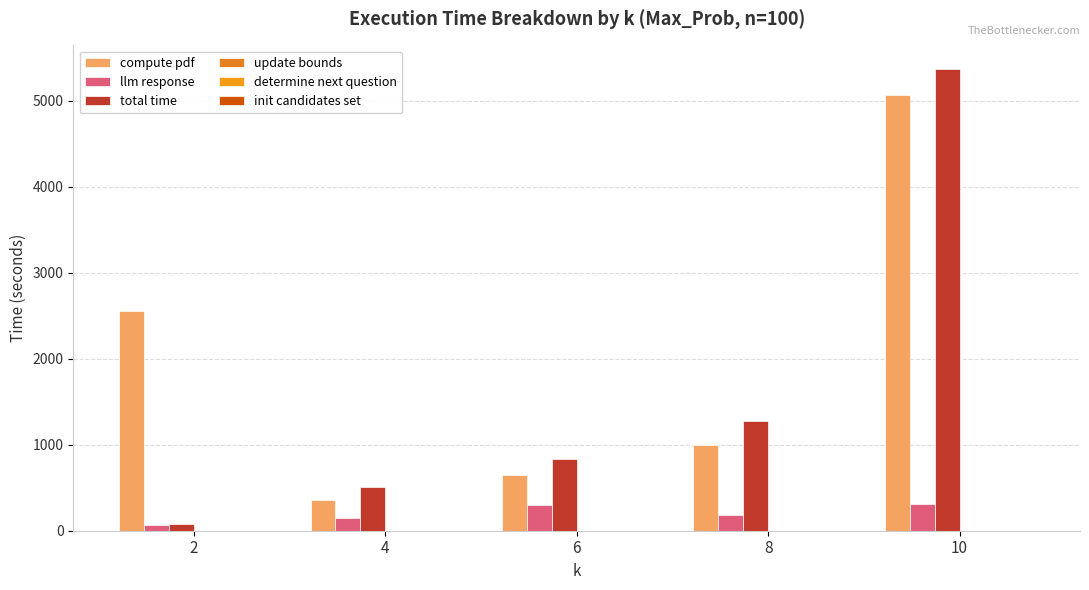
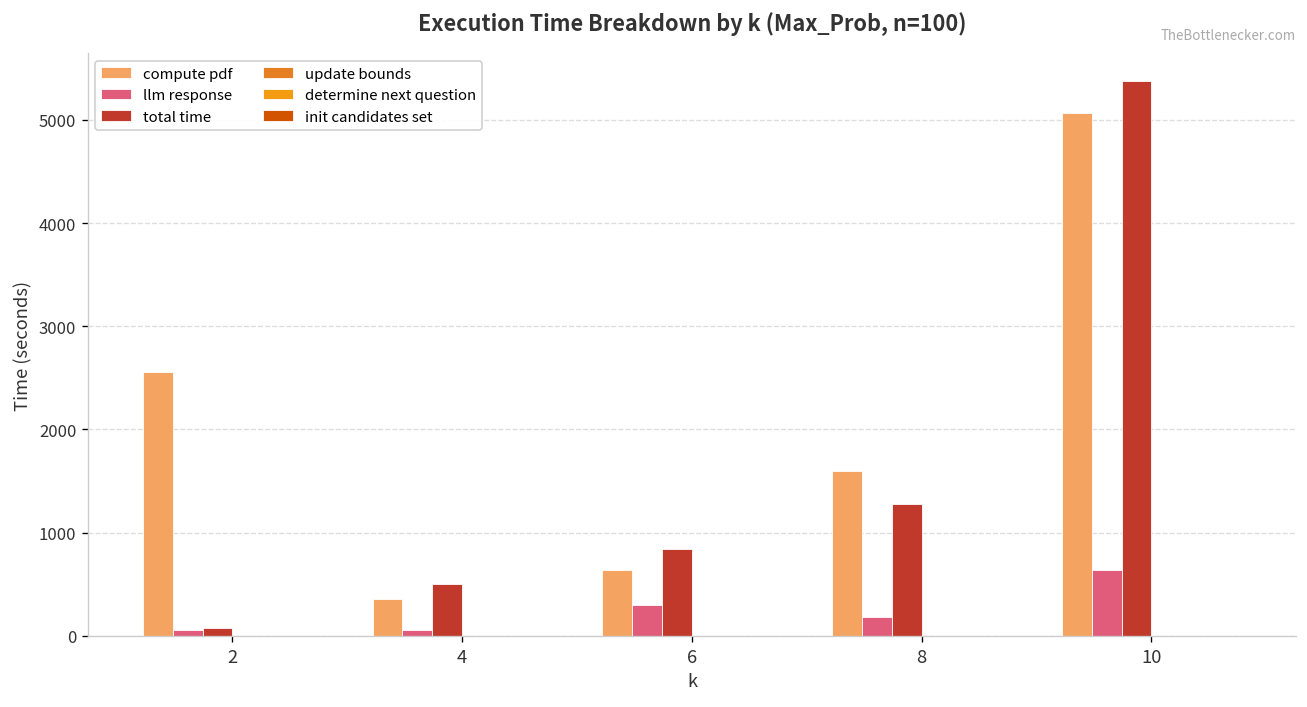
llm response, 4: 200 -> 100
compute pdf, 8: 1000 -> 1600
llm response, 10: 300 -> 600
